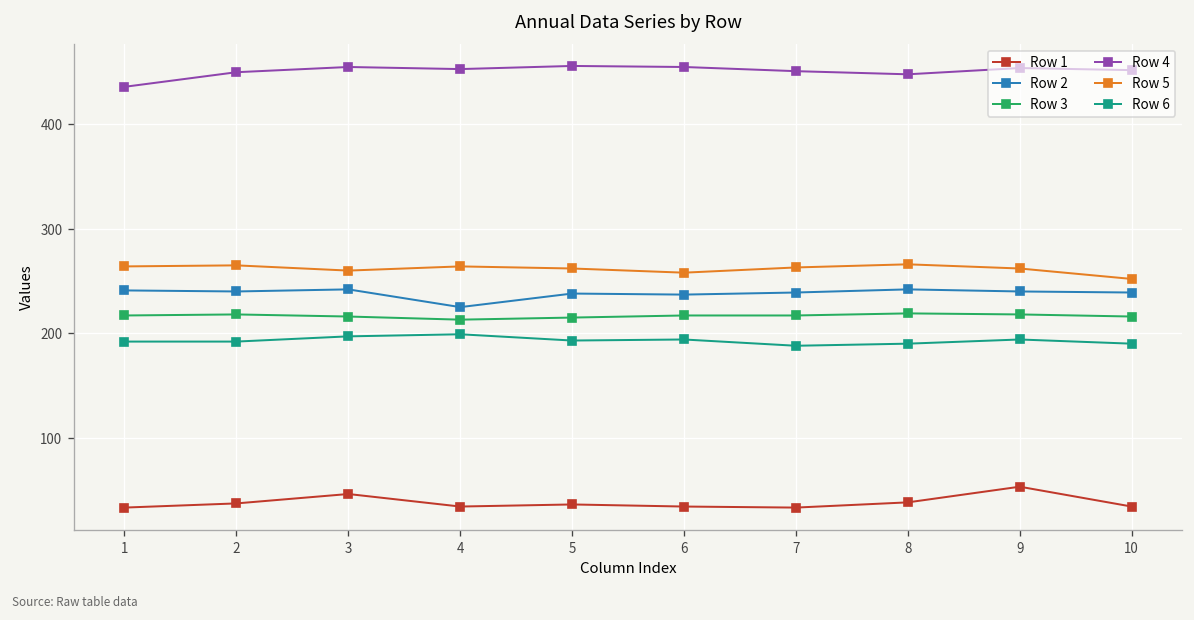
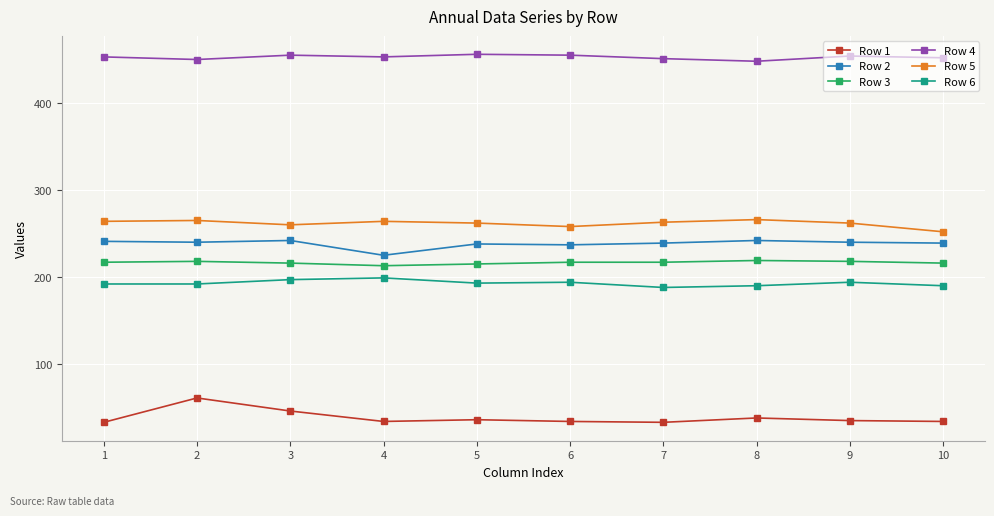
Row 4, 1: 440 -> 450
Row 1, 2: 40 -> 60
Row 1, 9: 50 -> 40
